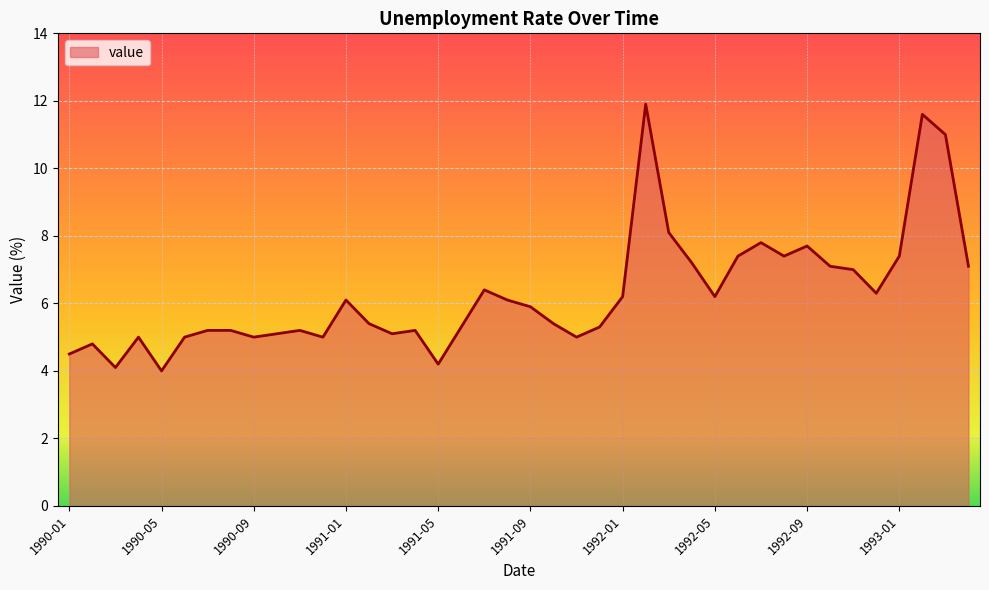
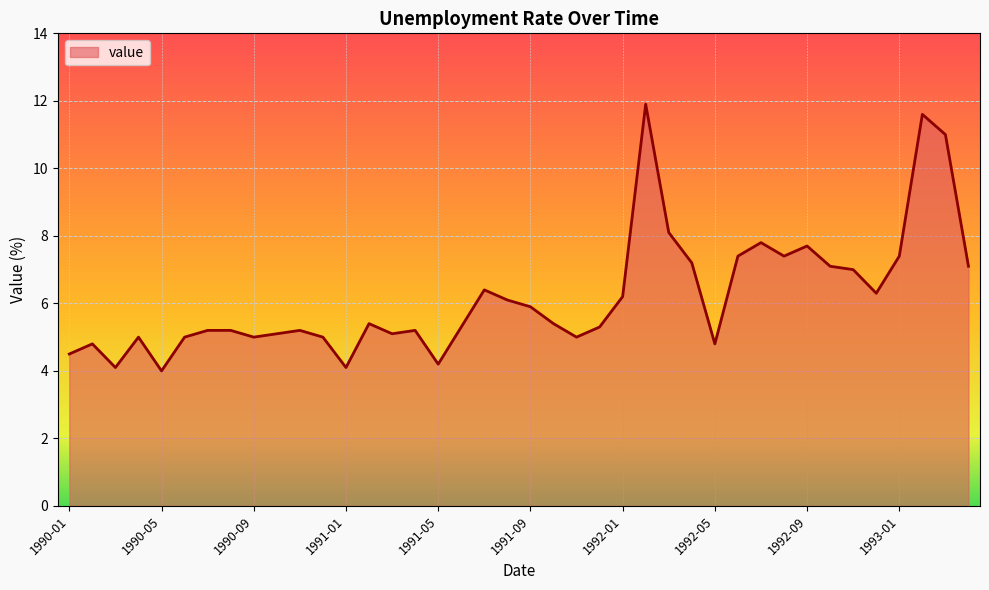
1991-01: 6.1 -> 4.1
1992-05: 6.2 -> 4.8
